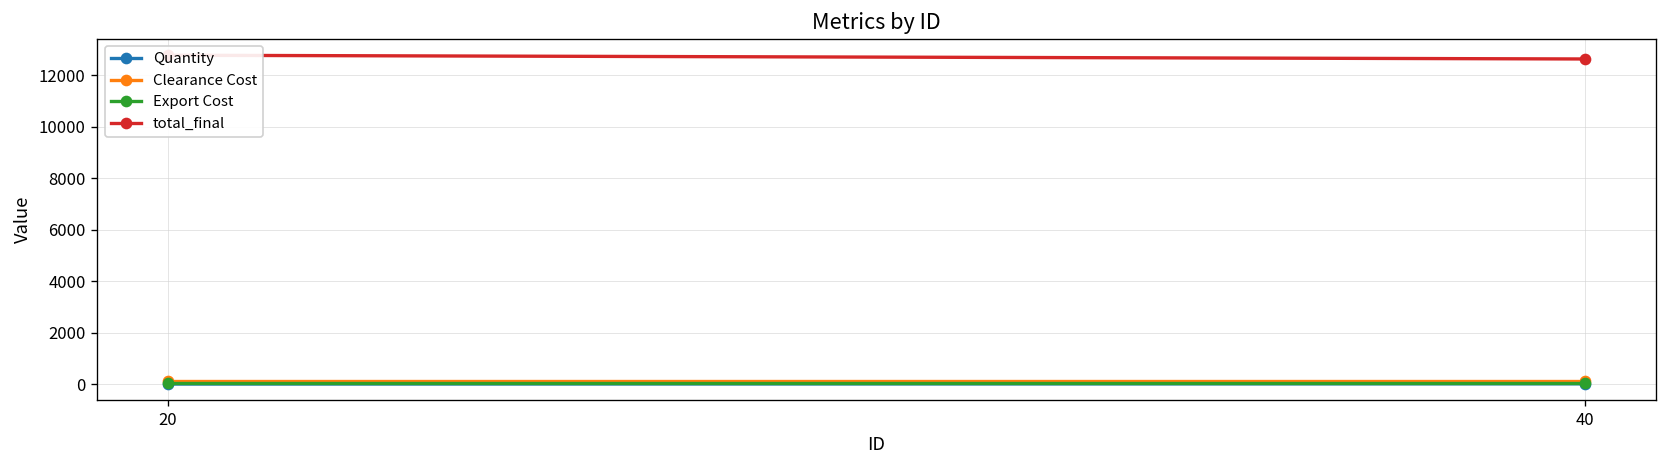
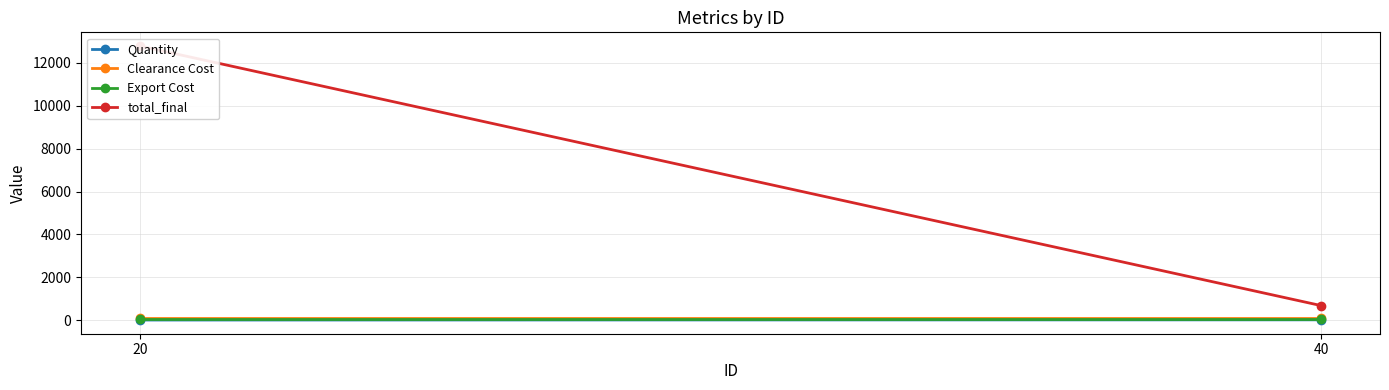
total_final, 40: 12600 -> 700
